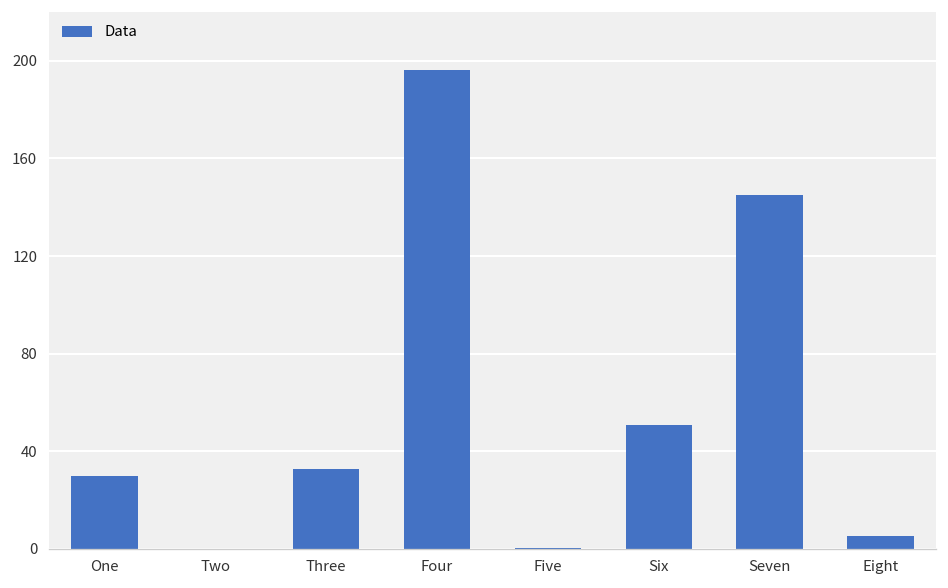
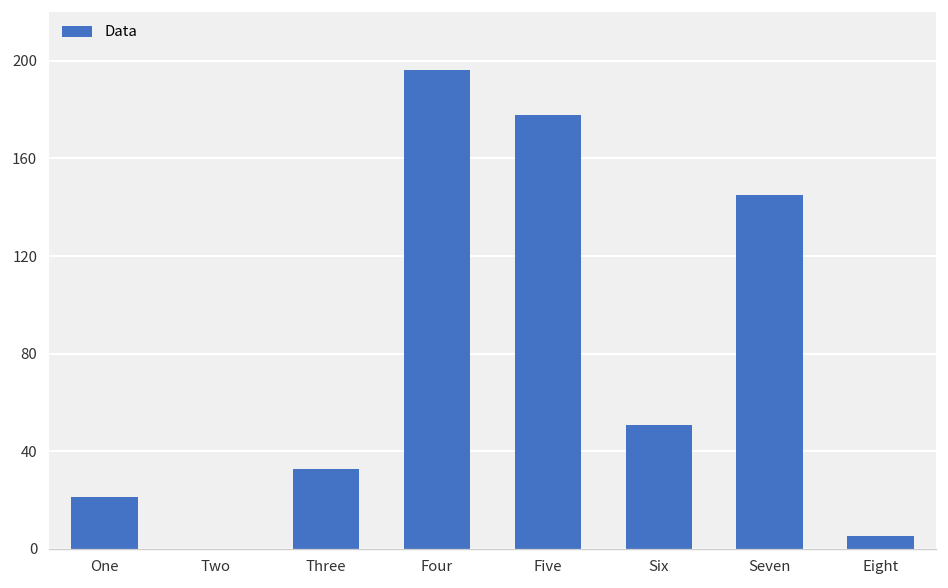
One: 30 -> 21
Five: 0 -> 178
